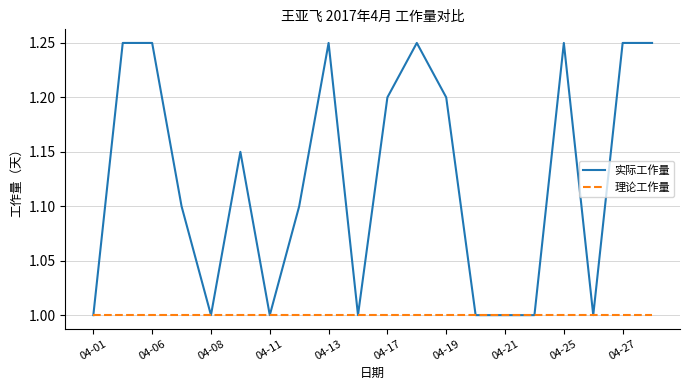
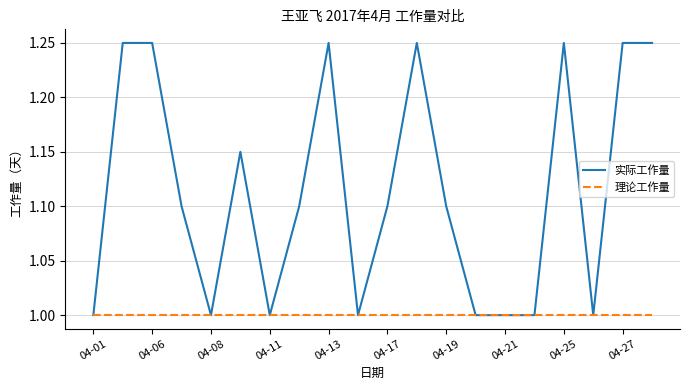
实际工作量, 04-17: 1.2 -> 1.1
实际工作量, 04-19: 1.2 -> 1.1
